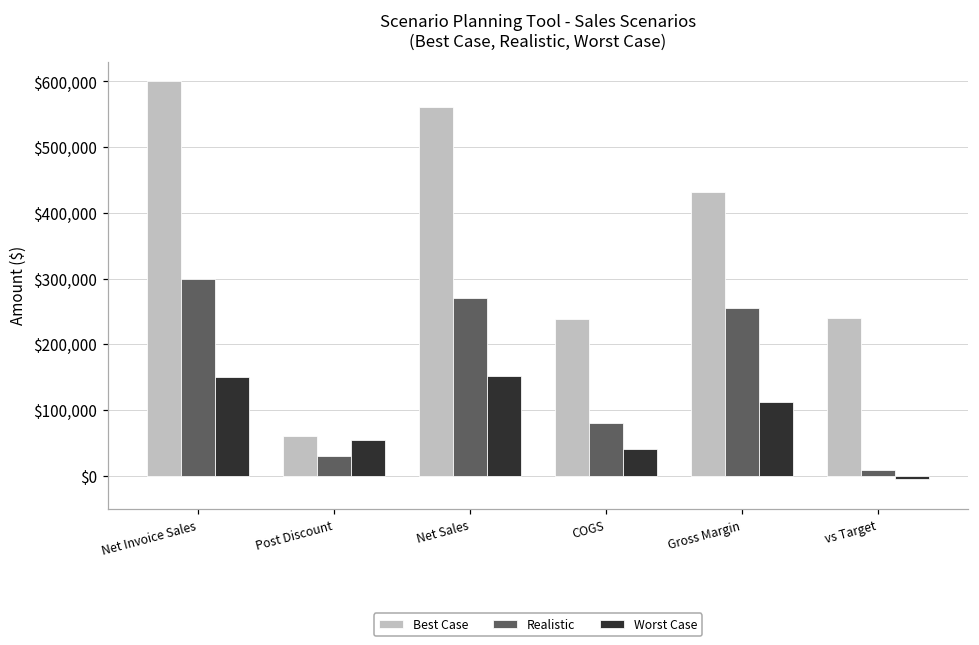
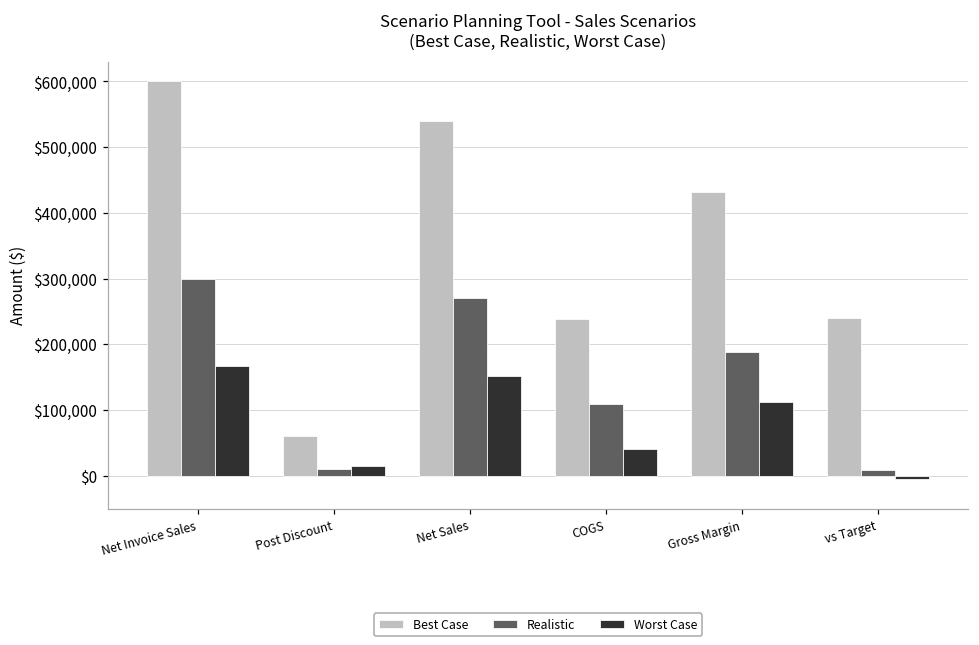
Worst Case, Net Invoice Sales: $150,000 -> $170,000
Realistic, Post Discount: $30,000 -> $10,000
Worst Case, Post Discount: $50,000 -> $20,000
Best Case, Net Sales: $560,000 -> $540,000
Realistic, COGS: $80,000 -> $110,000
Realistic, Gross Margin: $260,000 -> $190,000
